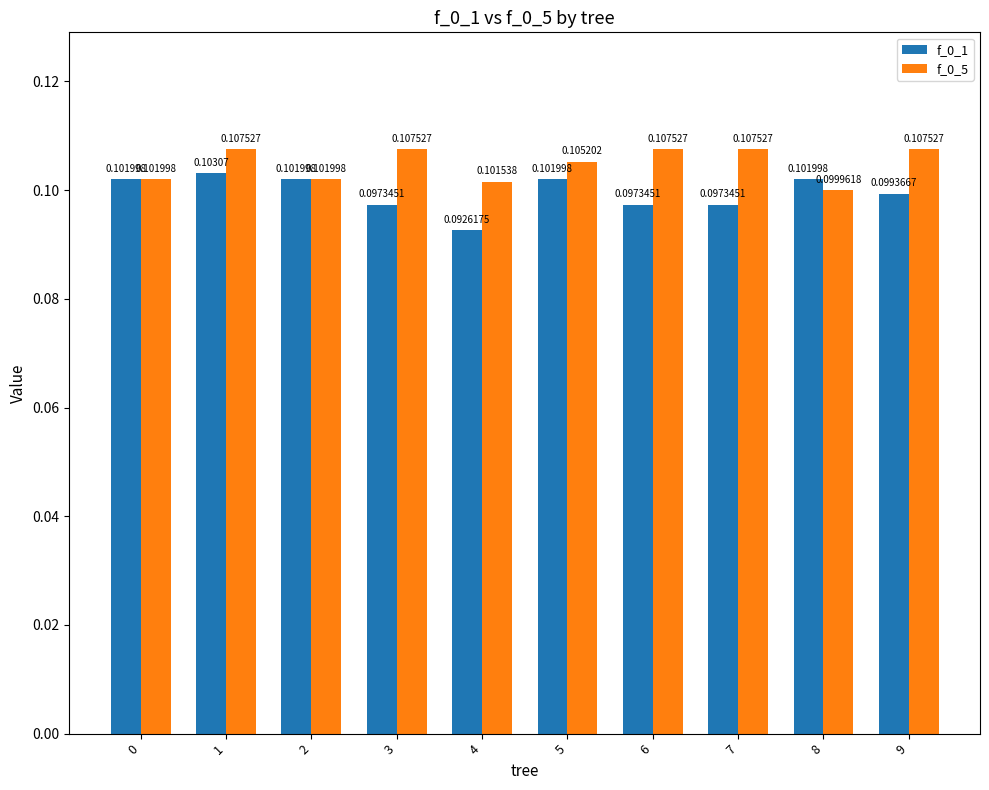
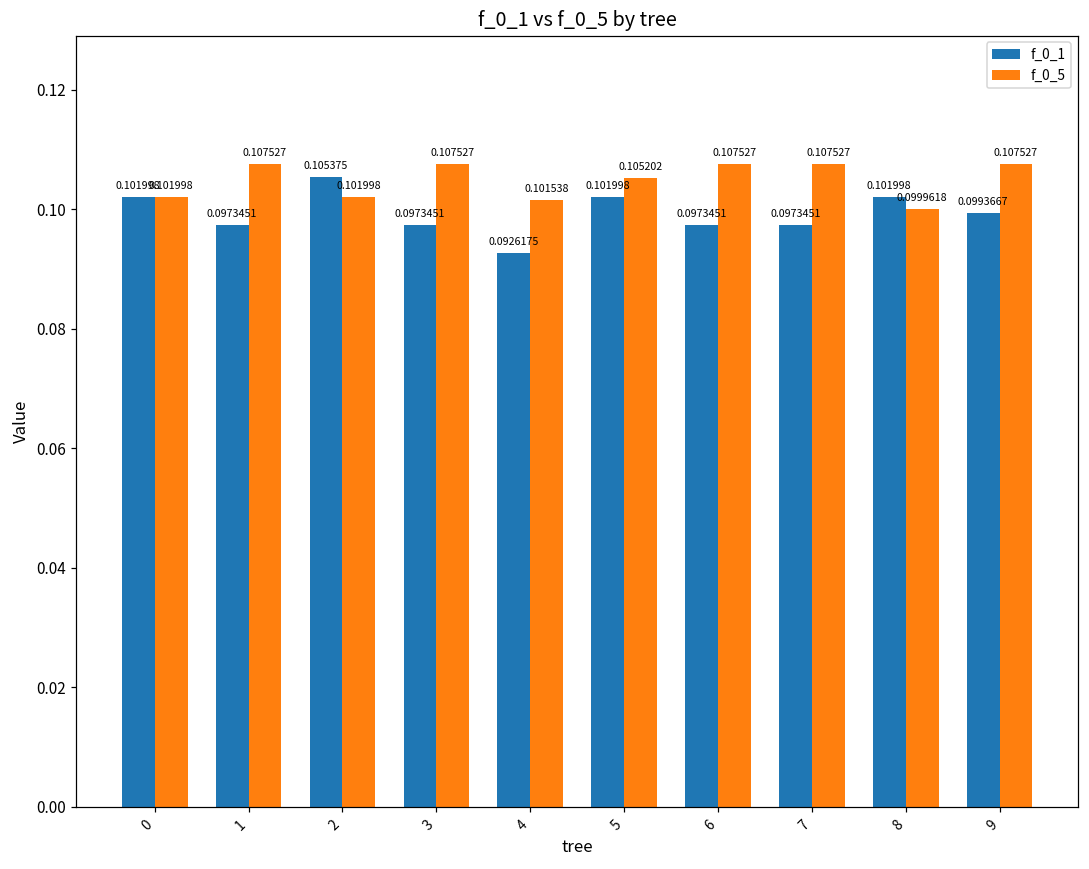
f_0_1, 1: 0.10307 -> 0.0973451
f_0_1, 2: 0.101998 -> 0.105375
